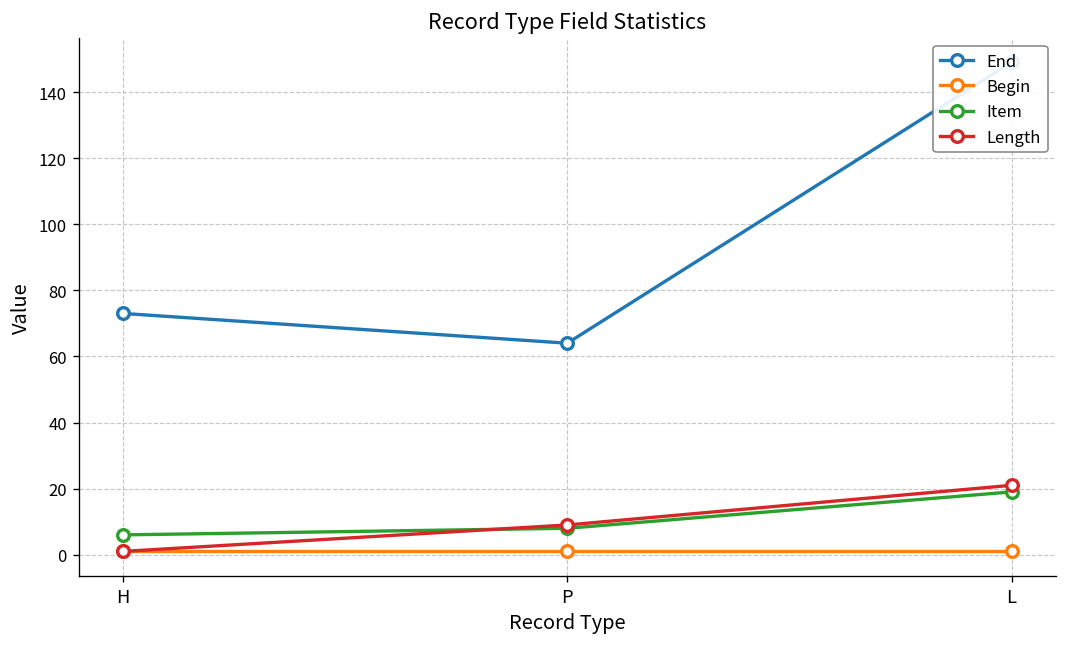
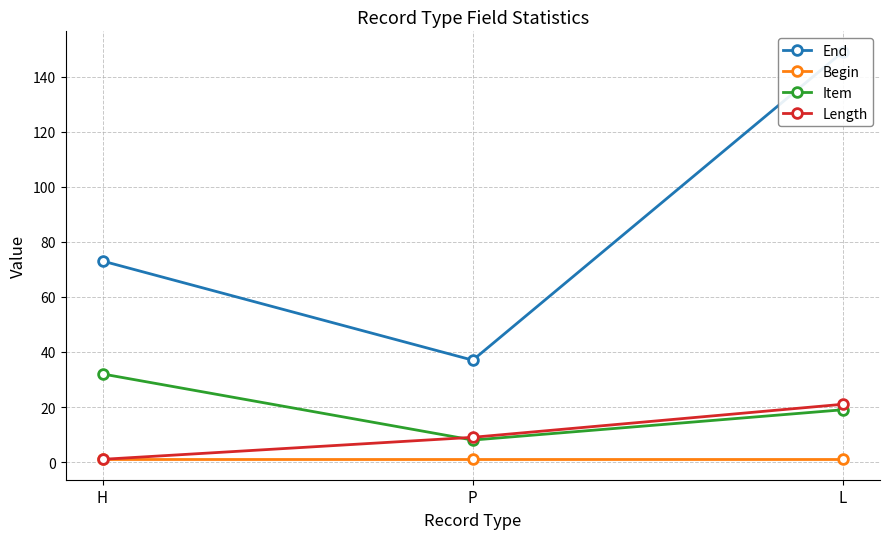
Item, H: 6 -> 32
End, P: 64 -> 37
